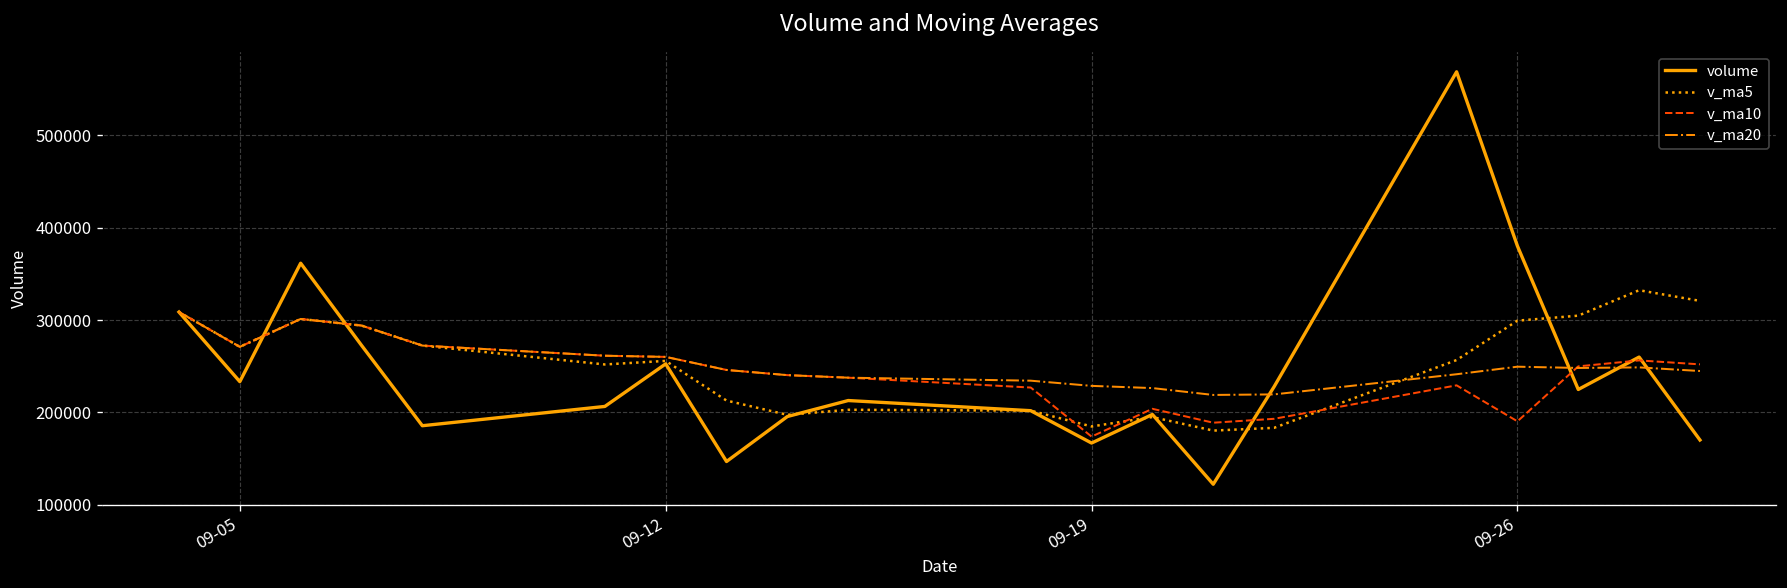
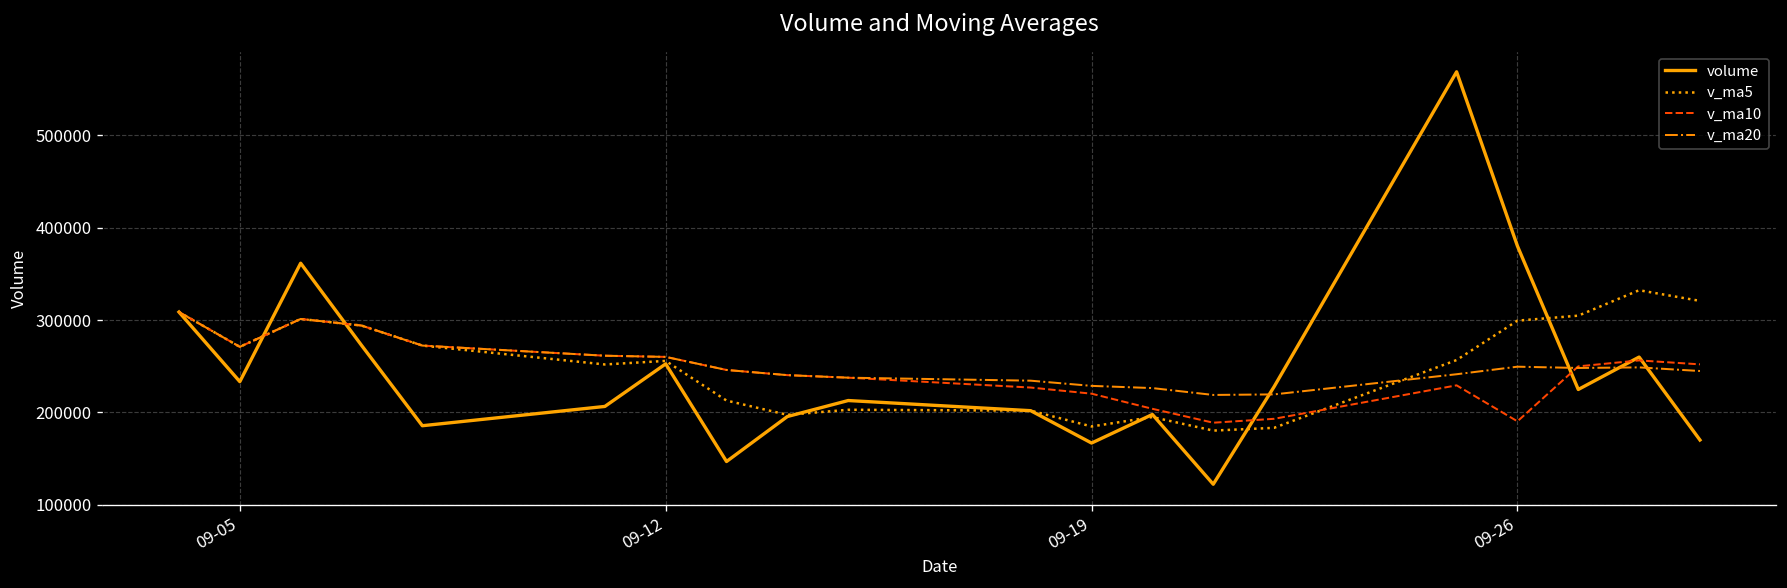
v_ma10, 09-19: 170000 -> 220000
